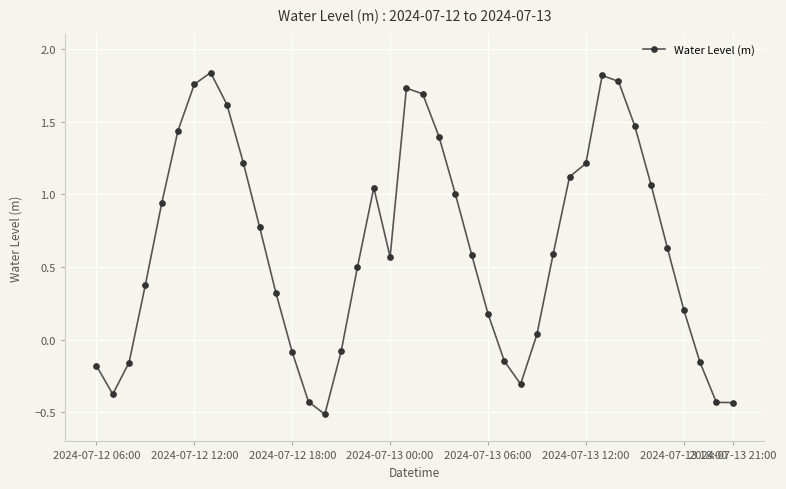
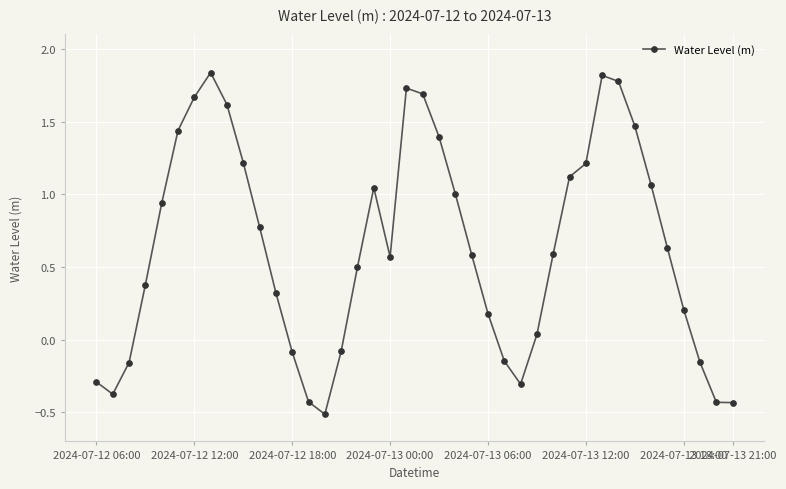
2024-07-12 06:00: -0.18 -> -0.29
2024-07-12 12:00: 1.76 -> 1.67
